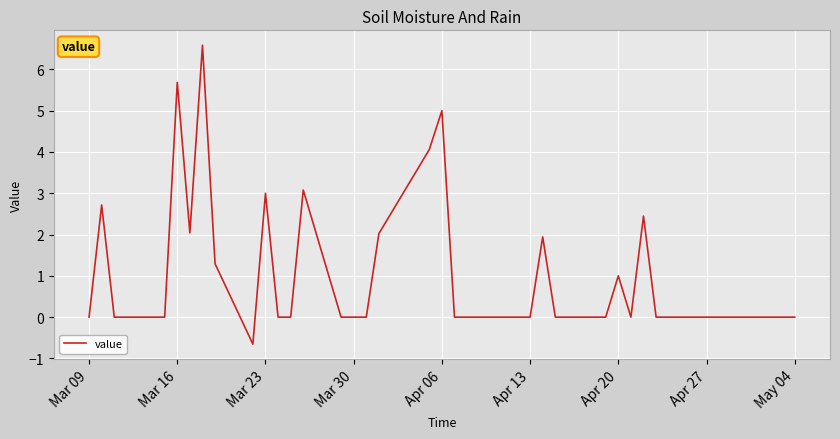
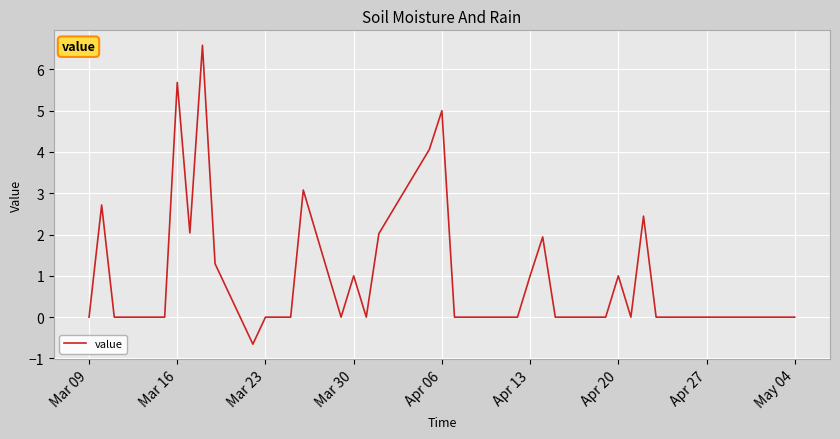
Mar 23: 3 -> 0
Mar 30: 0 -> 1
Apr 13: 0 -> 1
